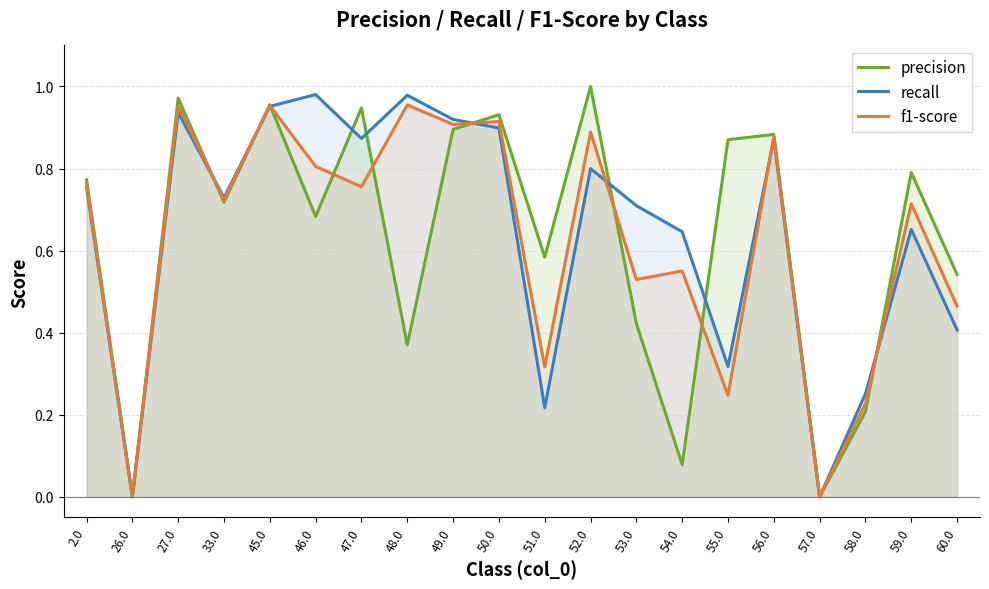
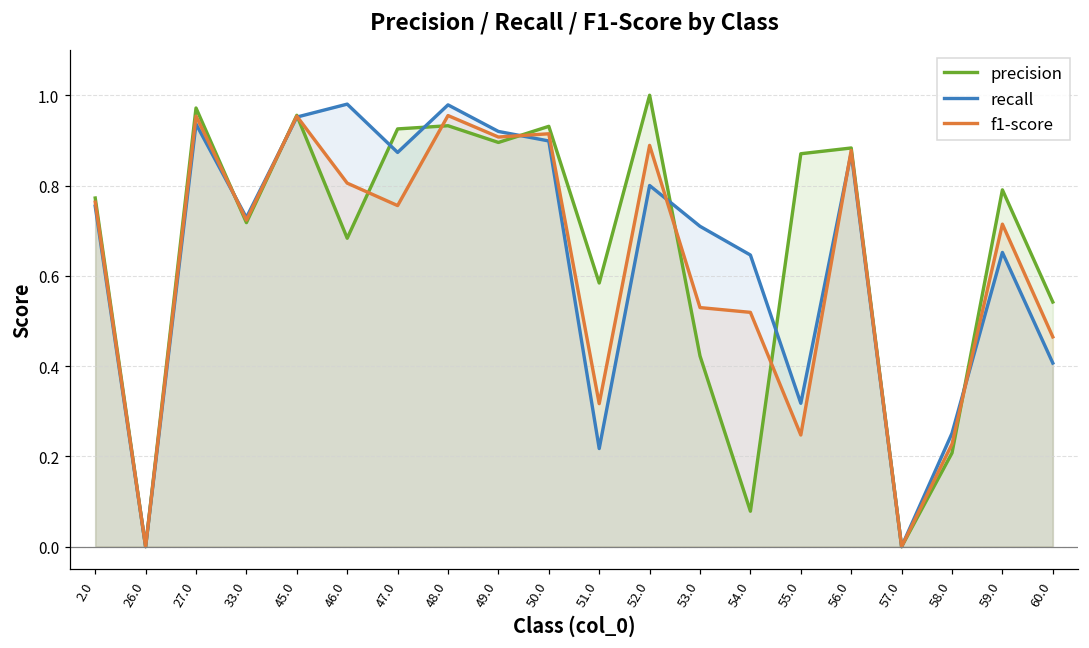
precision, 47.0: 0.95 -> 0.93
precision, 48.0: 0.37 -> 0.93
f1-score, 54.0: 0.55 -> 0.52
